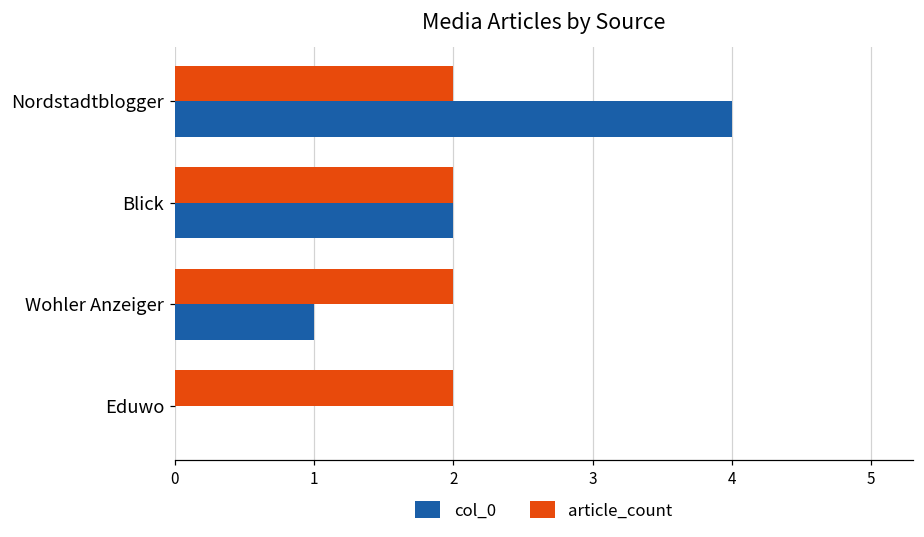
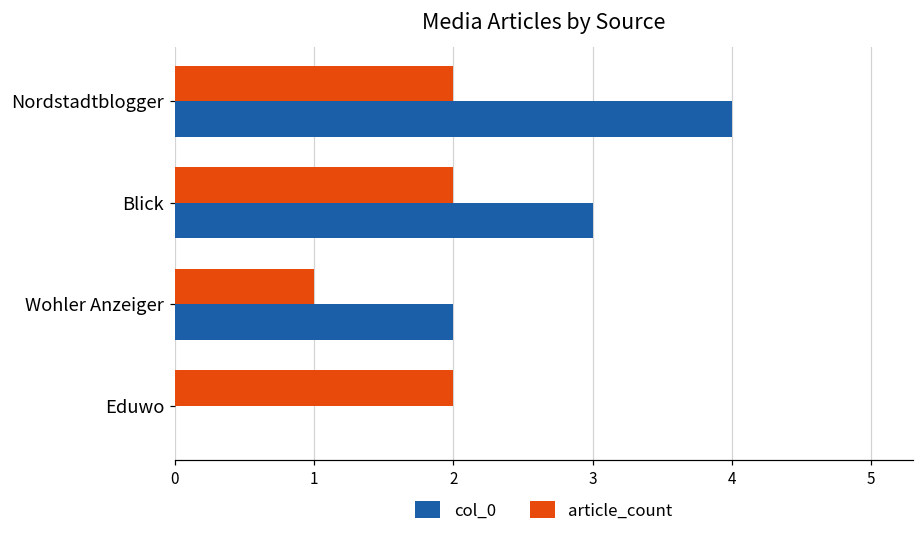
col_0, Blick: 2 -> 3
article_count, Wohler Anzeiger: 2 -> 1
col_0, Wohler Anzeiger: 1 -> 2
